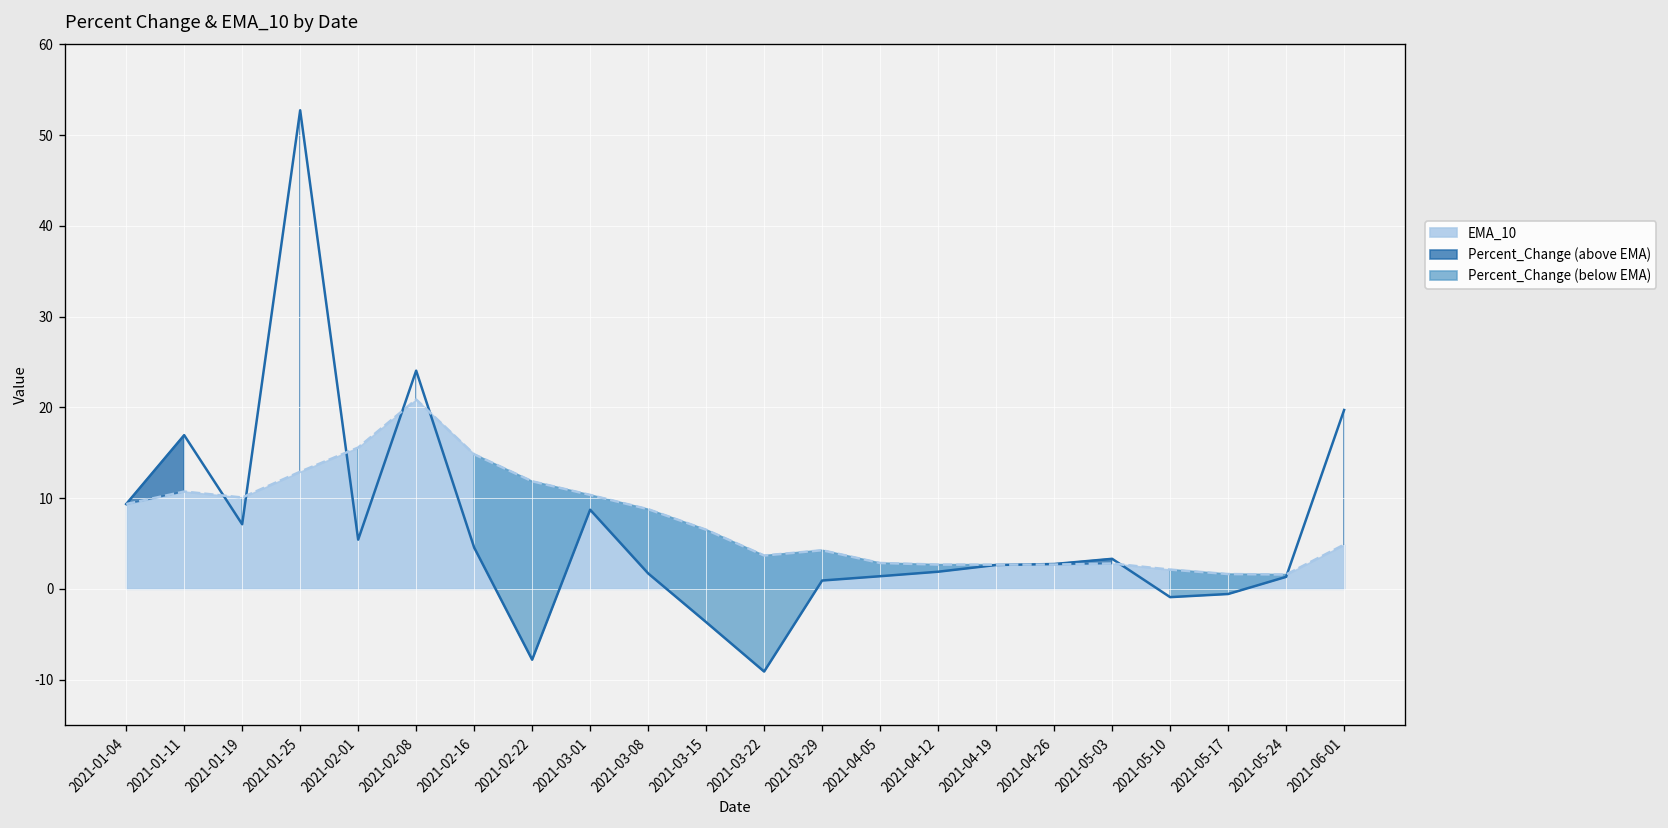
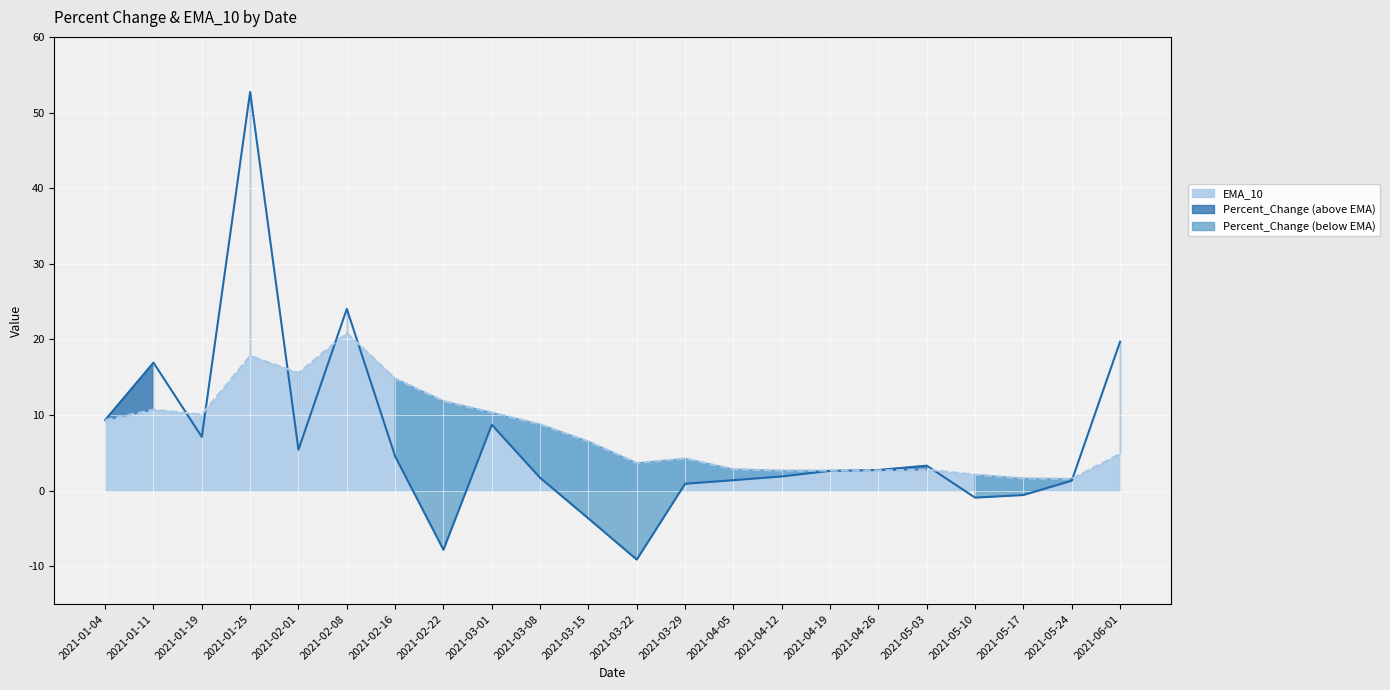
EMA_10, 2021-01-25: 13 -> 18
